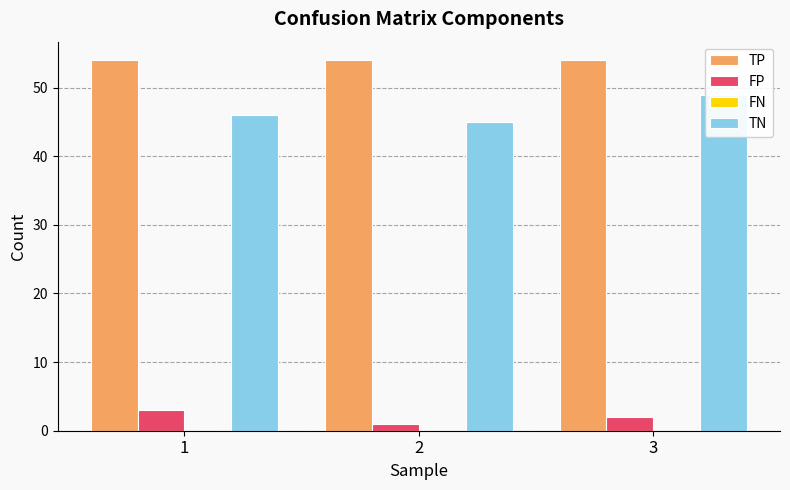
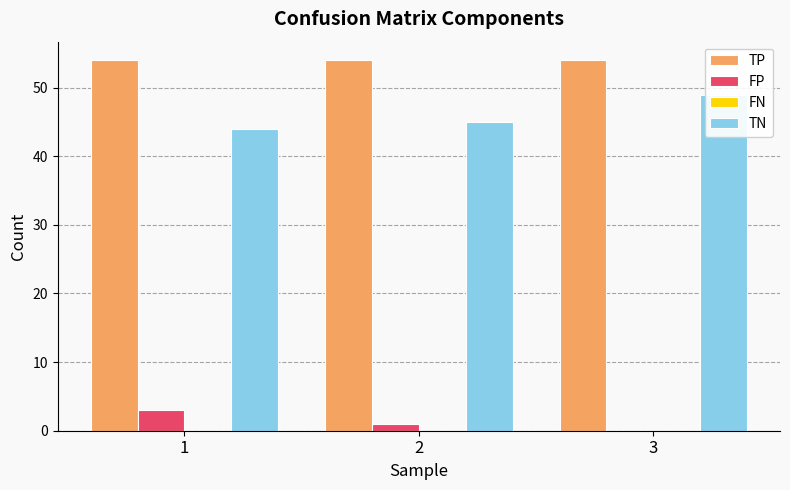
TN, 1: 46 -> 44
FP, 3: 2 -> 0
